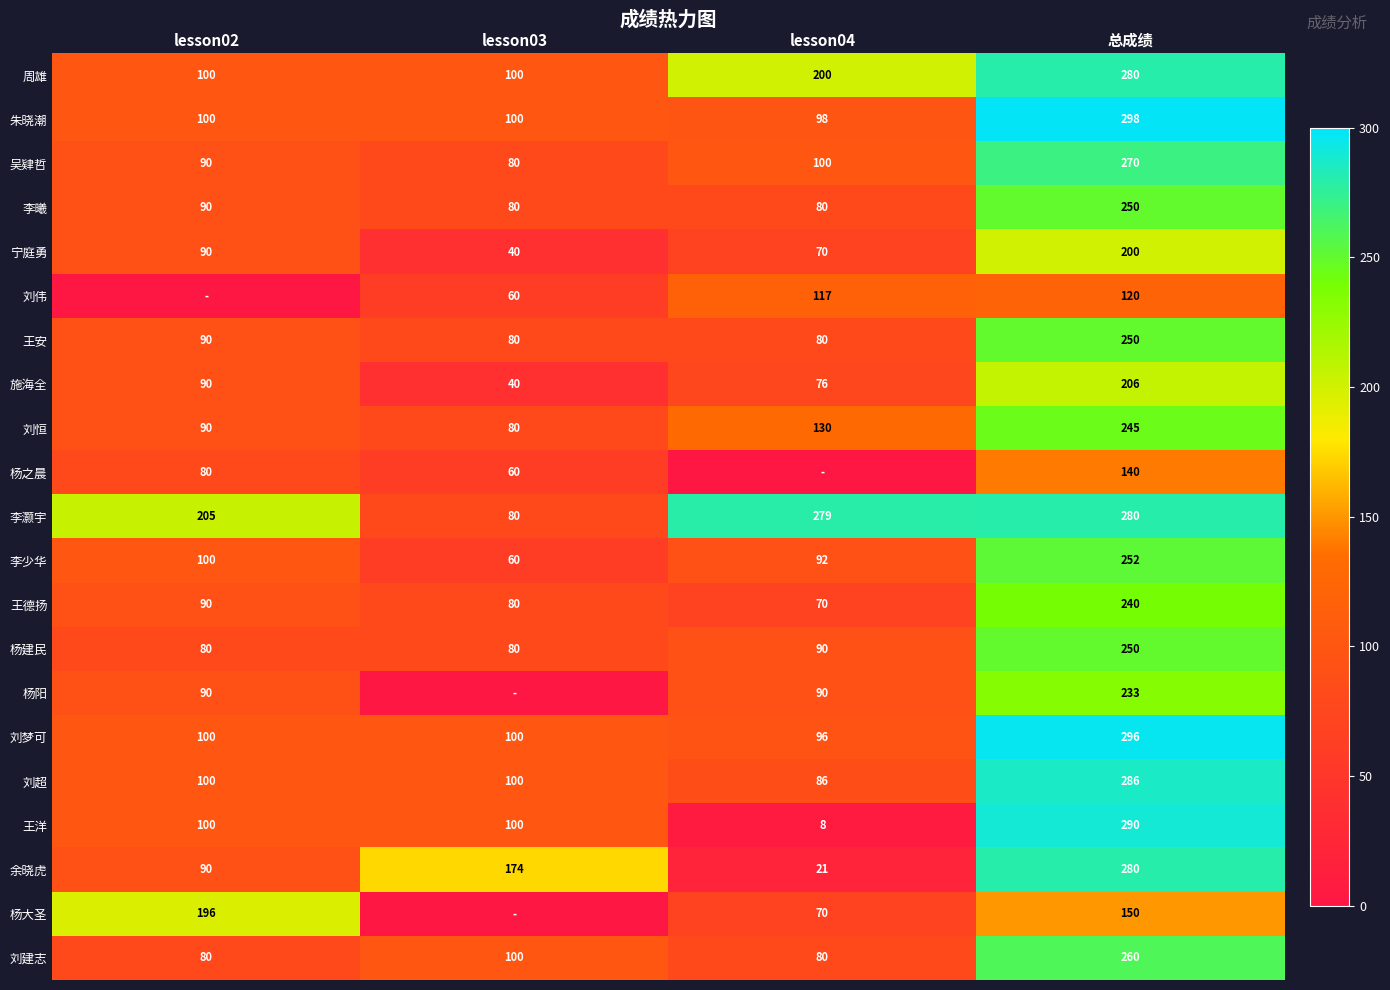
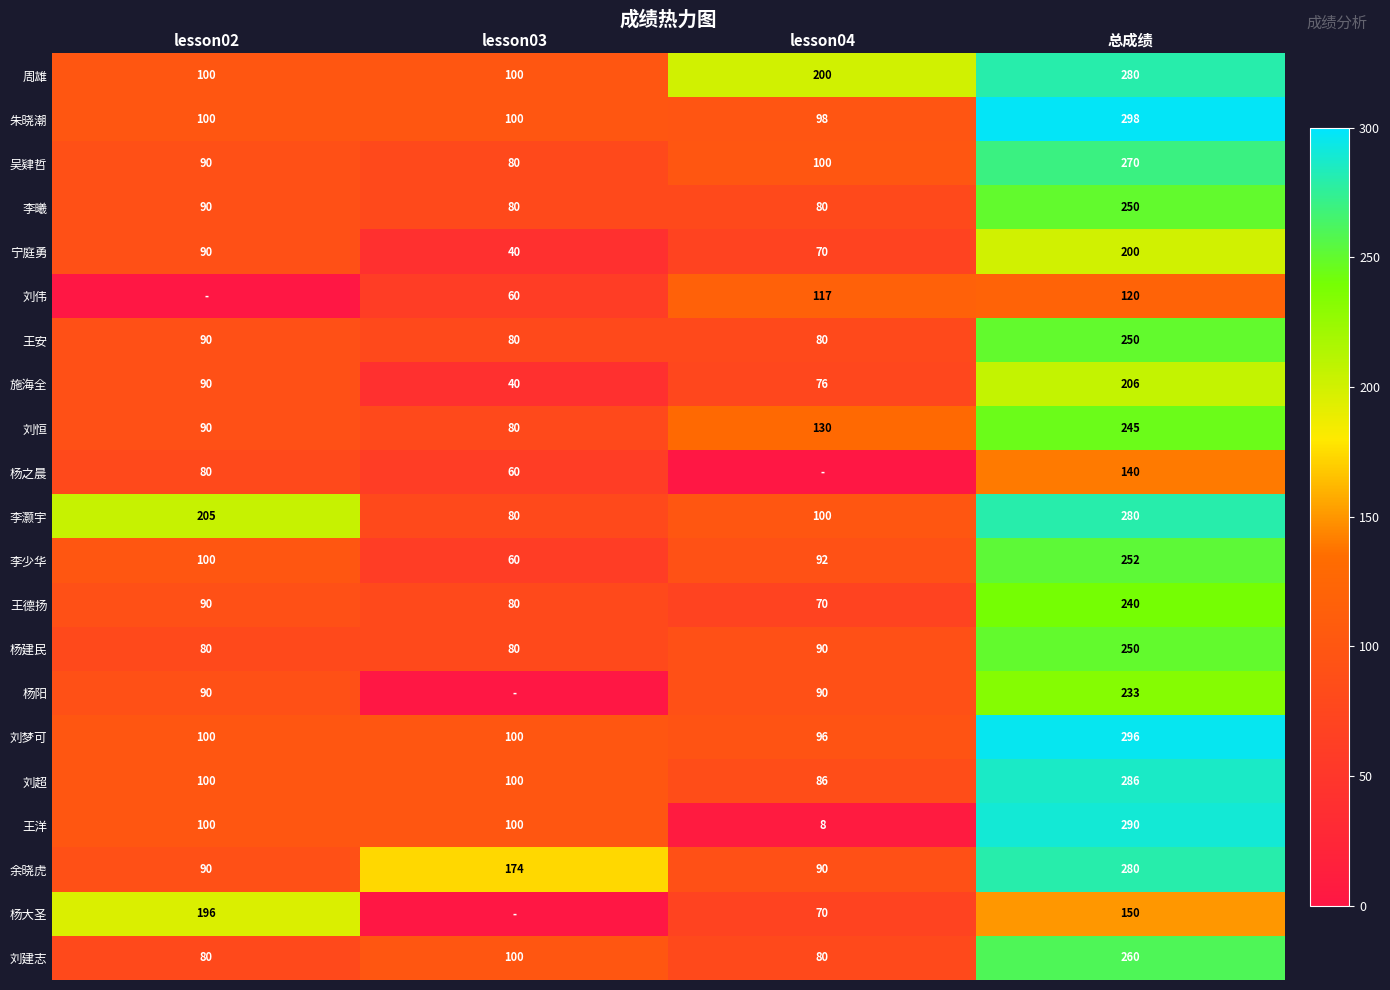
李灏宇, lesson04: 279 -> 100
余晓虎, lesson04: 21 -> 90
